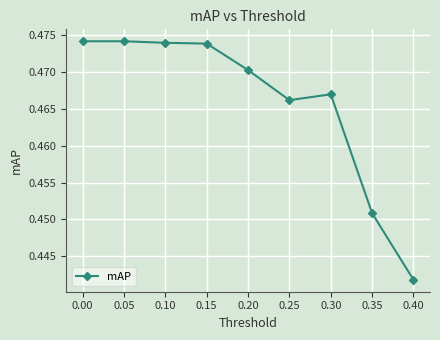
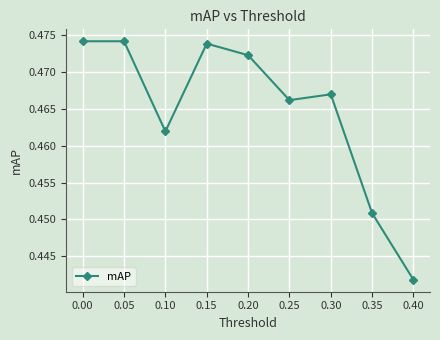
0.10: 0.474 -> 0.462
0.20: 0.470 -> 0.472
